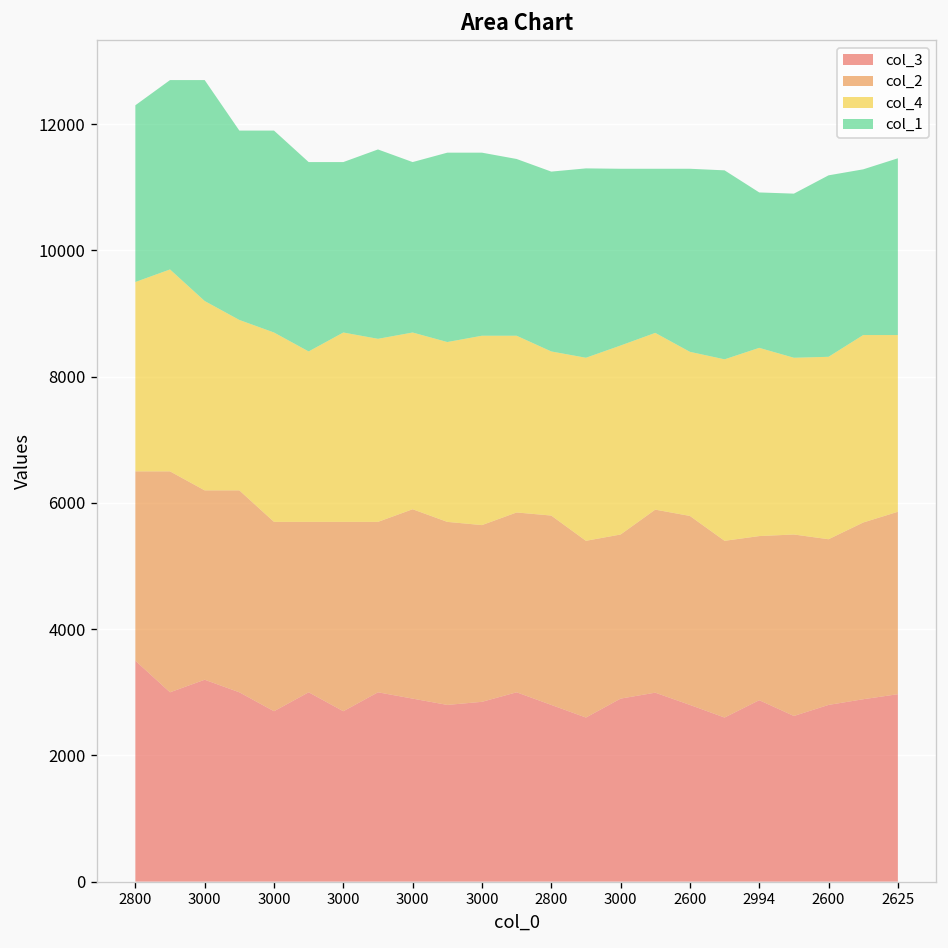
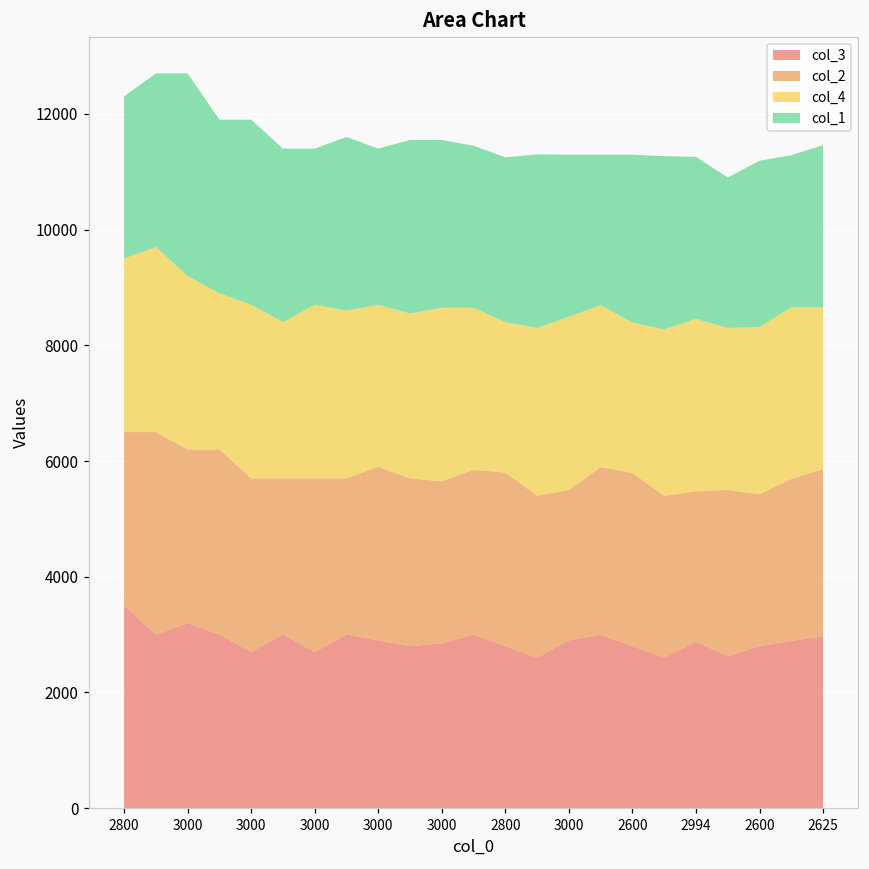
col_1, 2994: 2500 -> 2800
